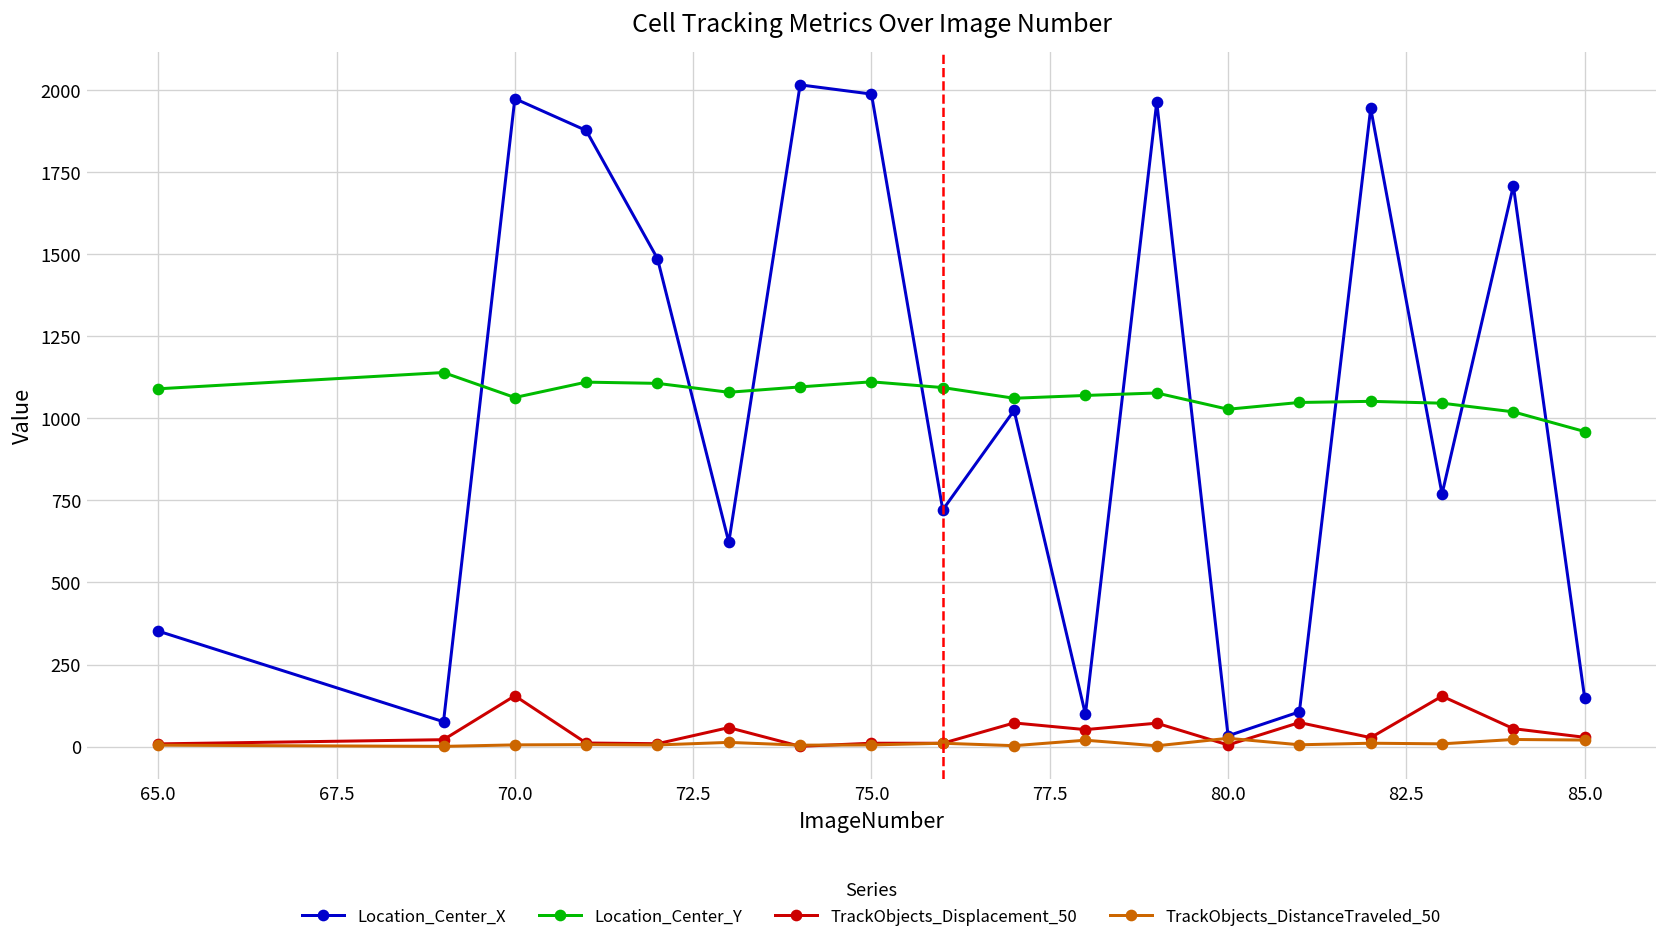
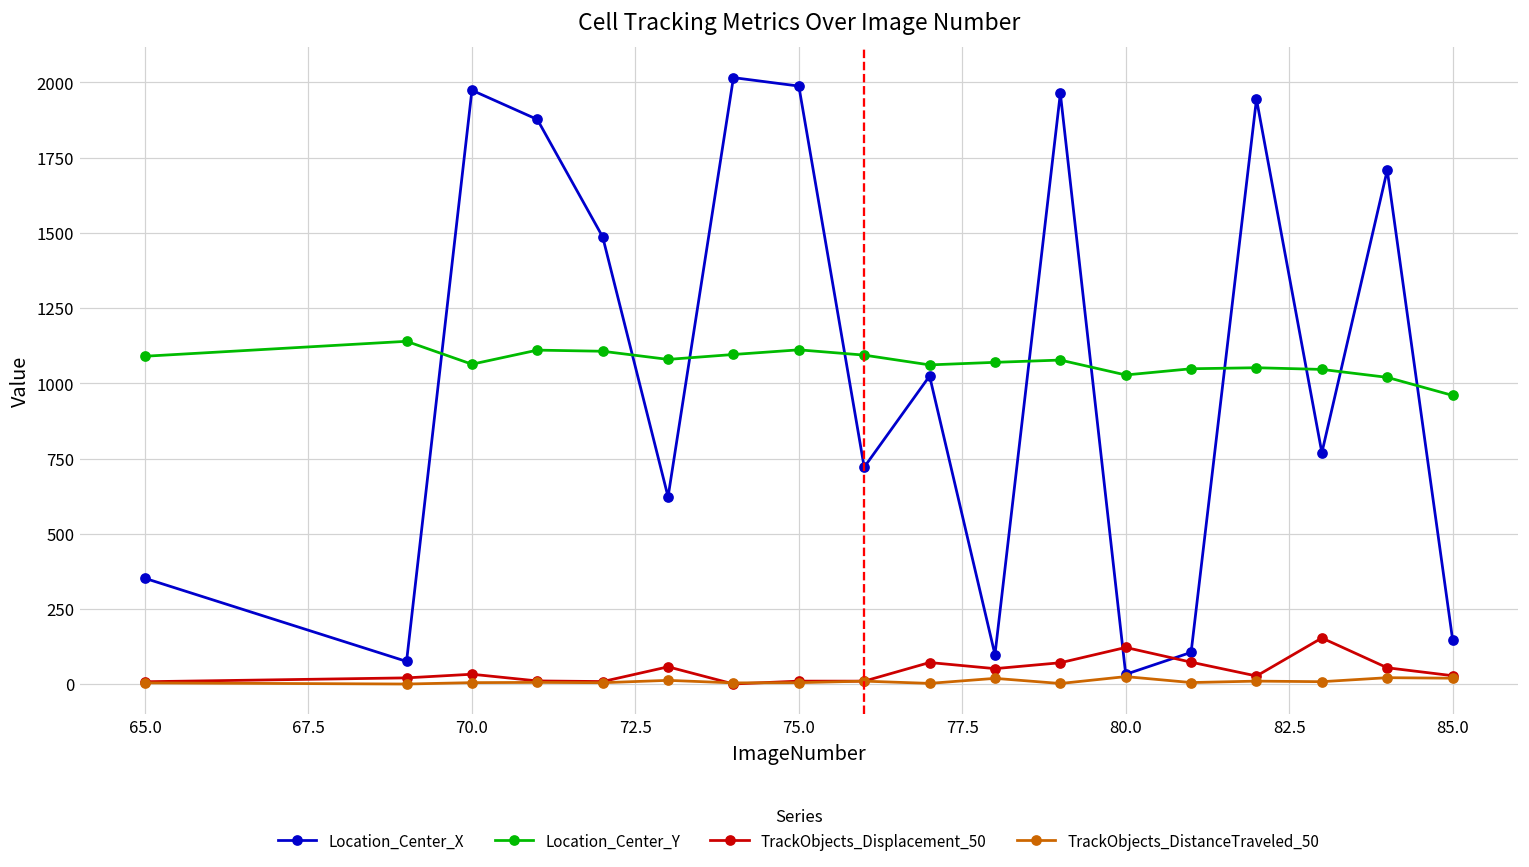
TrackObjects_Displacement_50, 70.0: 150 -> 30
TrackObjects_Displacement_50, 80.0: 0 -> 120
